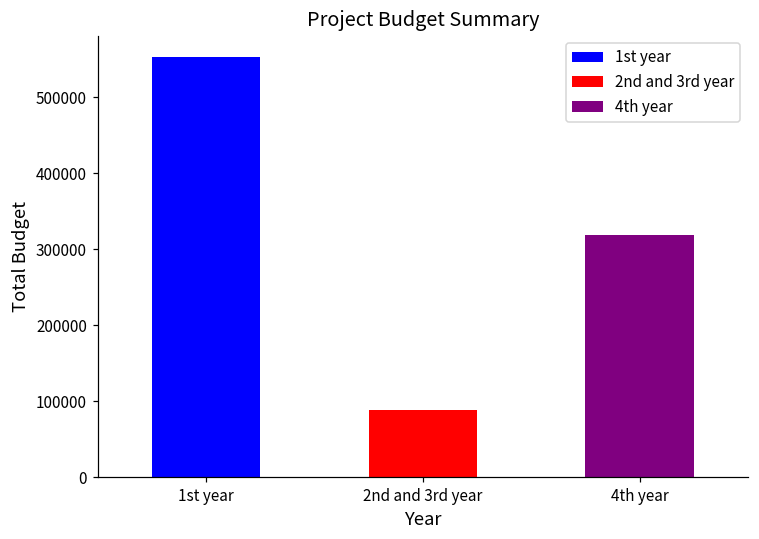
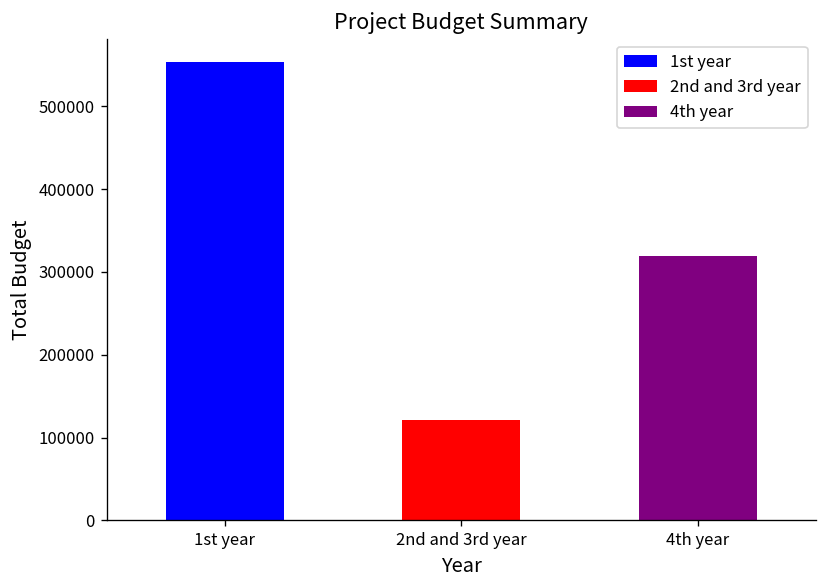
2nd and 3rd year: 90000 -> 120000
